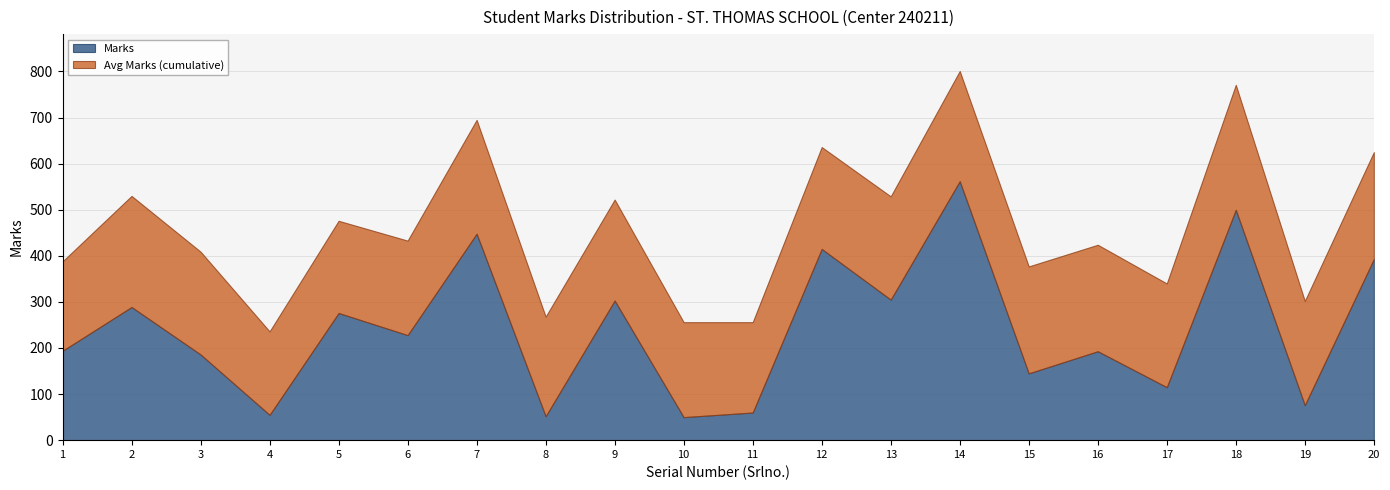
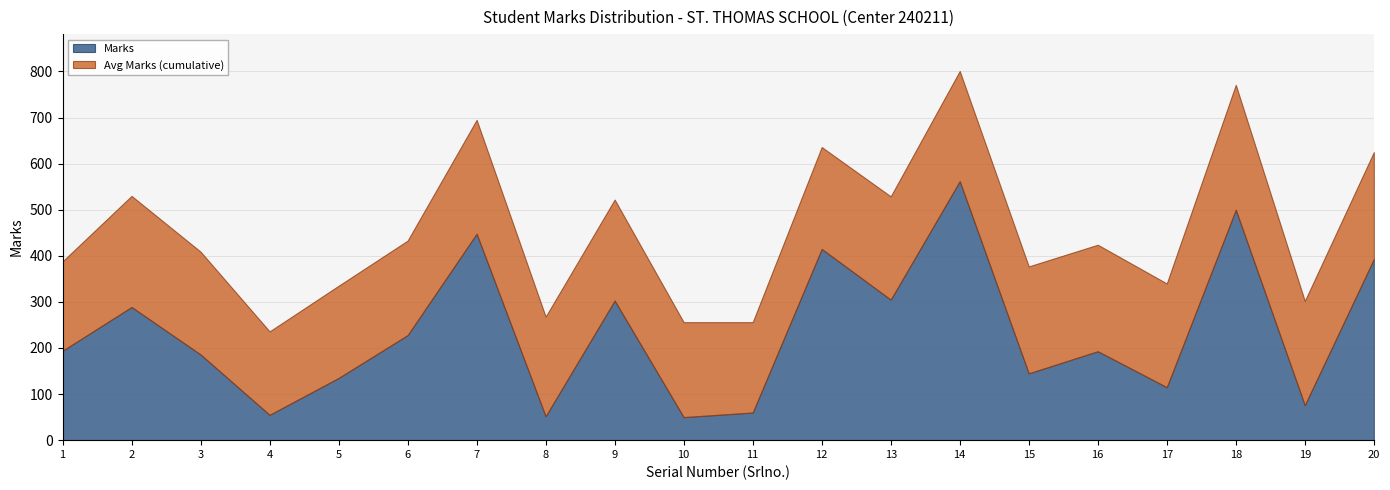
Marks, 5: 280 -> 140
